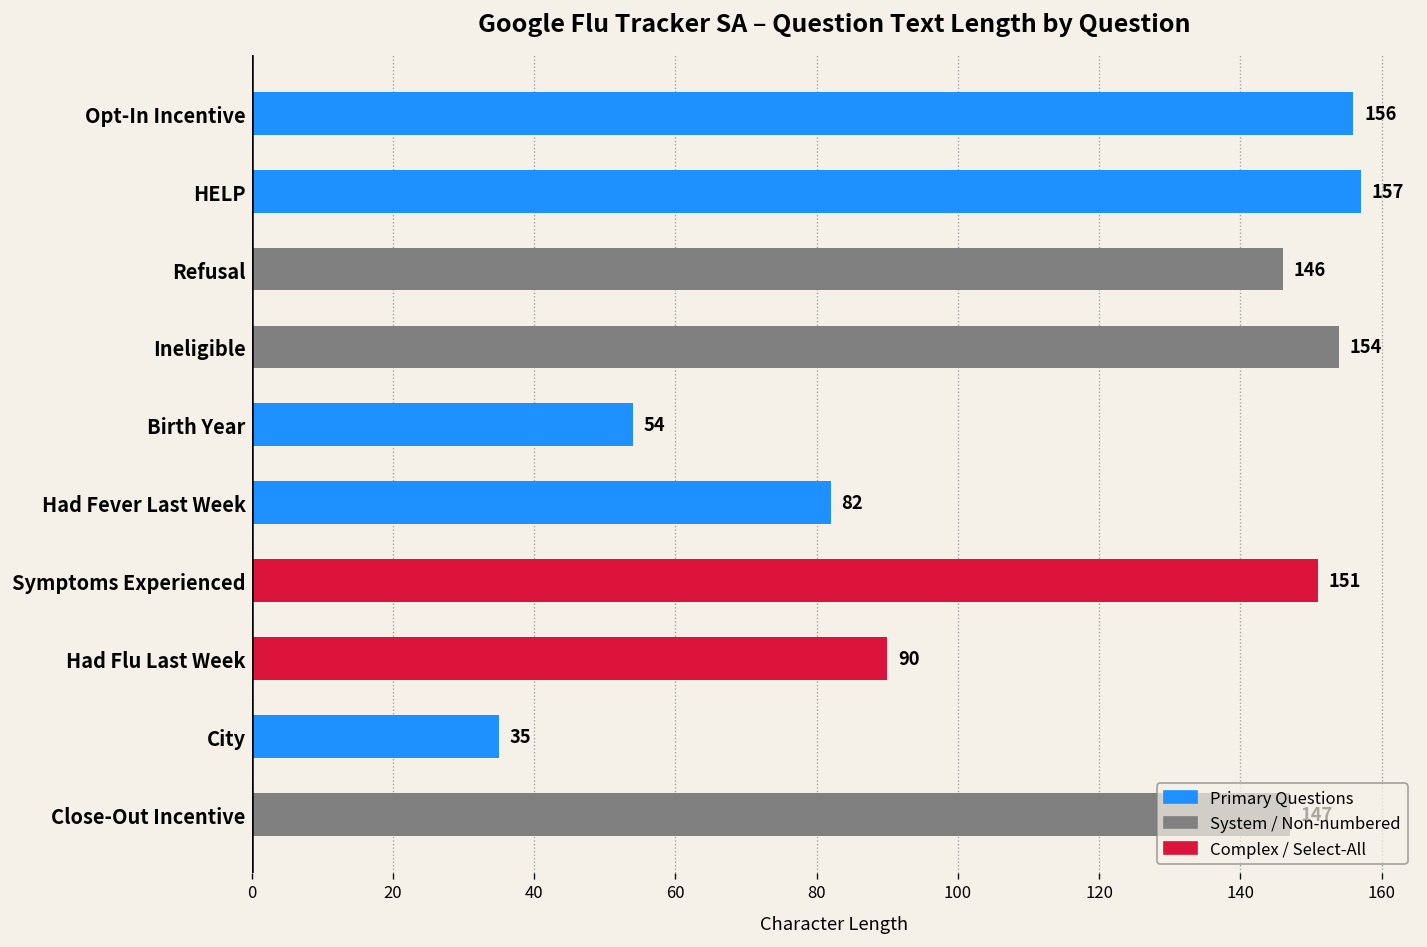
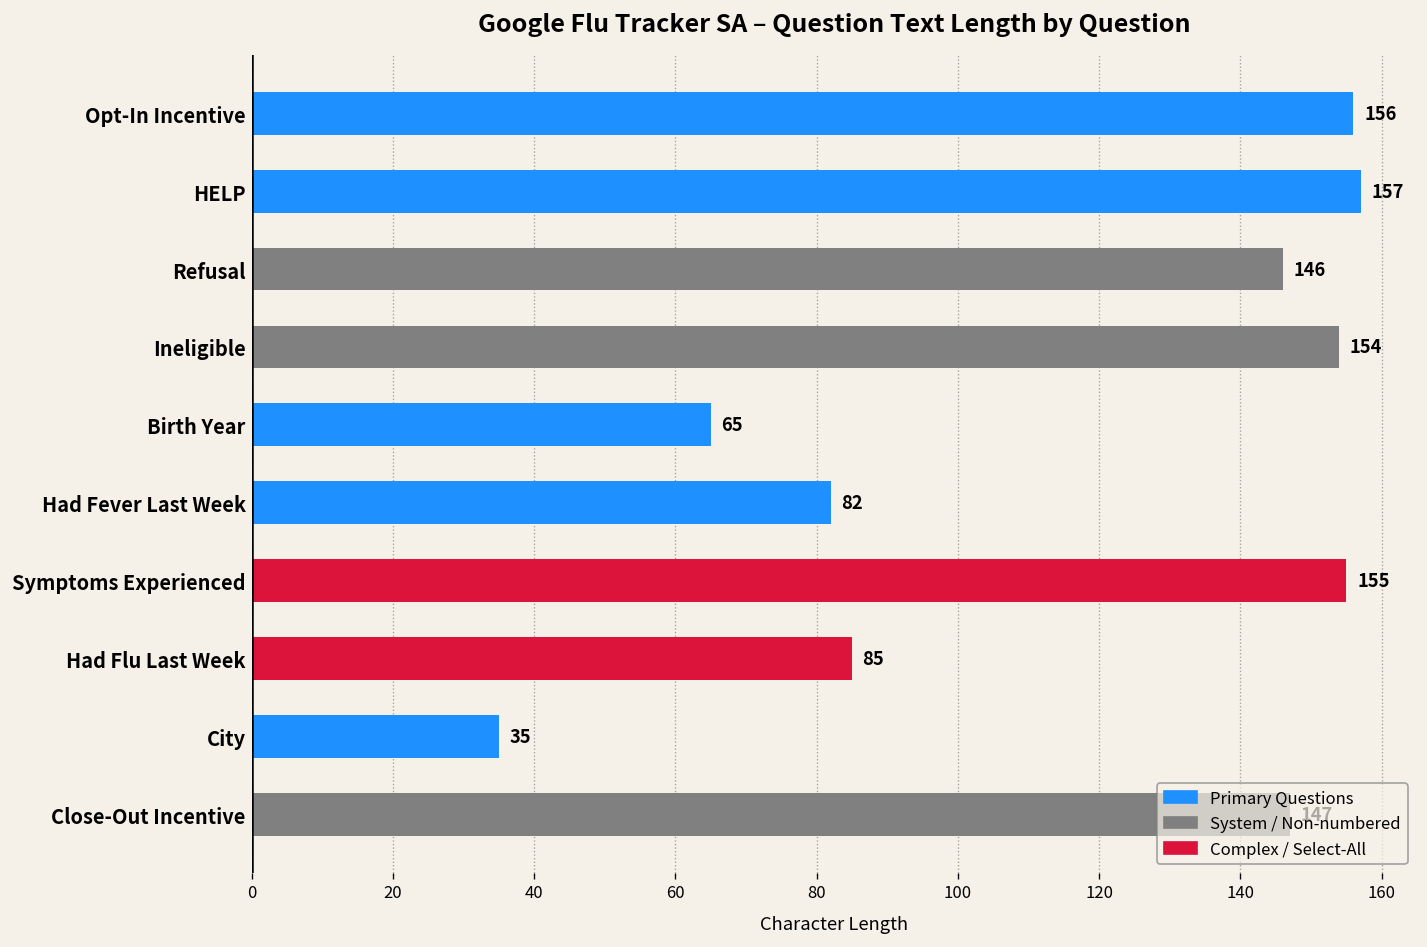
Birth Year: 54 -> 65
Symptoms Experienced: 151 -> 155
Had Flu Last Week: 90 -> 85
